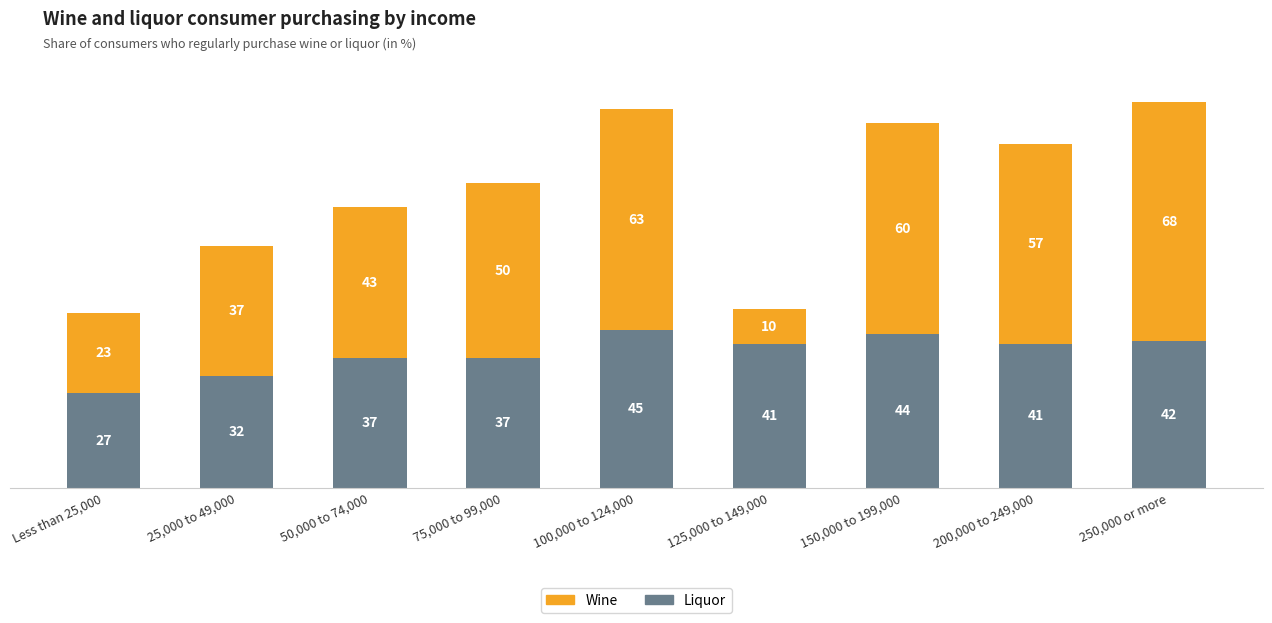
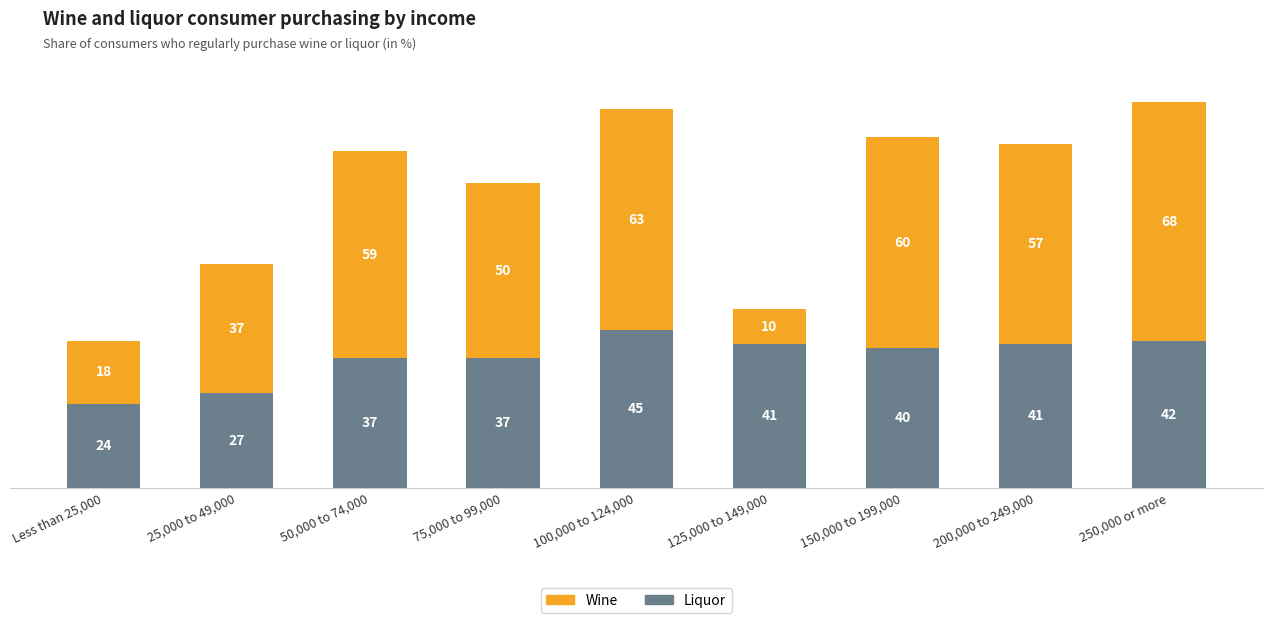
Liquor, Less than 25,000: 27 -> 24
Wine, Less than 25,000: 23 -> 18
Liquor, 25,000 to 49,000: 32 -> 27
Wine, 50,000 to 74,000: 43 -> 59
Liquor, 150,000 to 199,000: 44 -> 40
